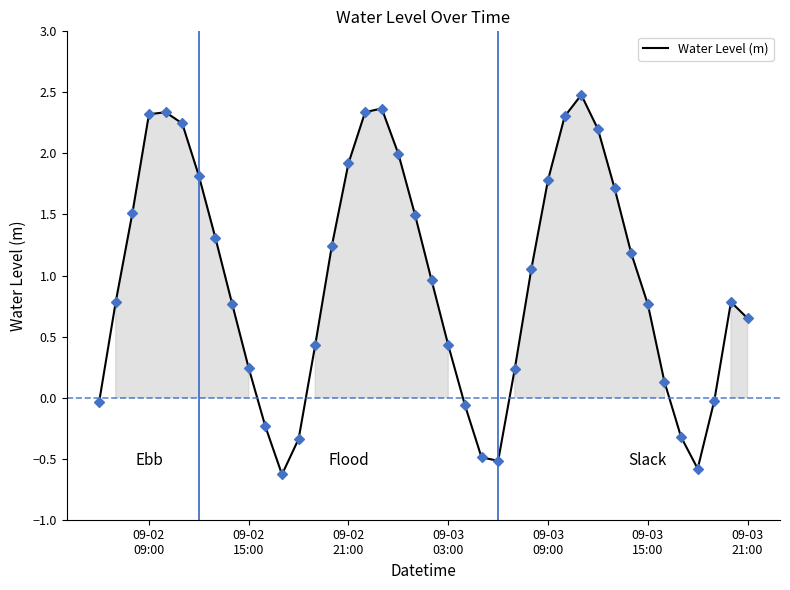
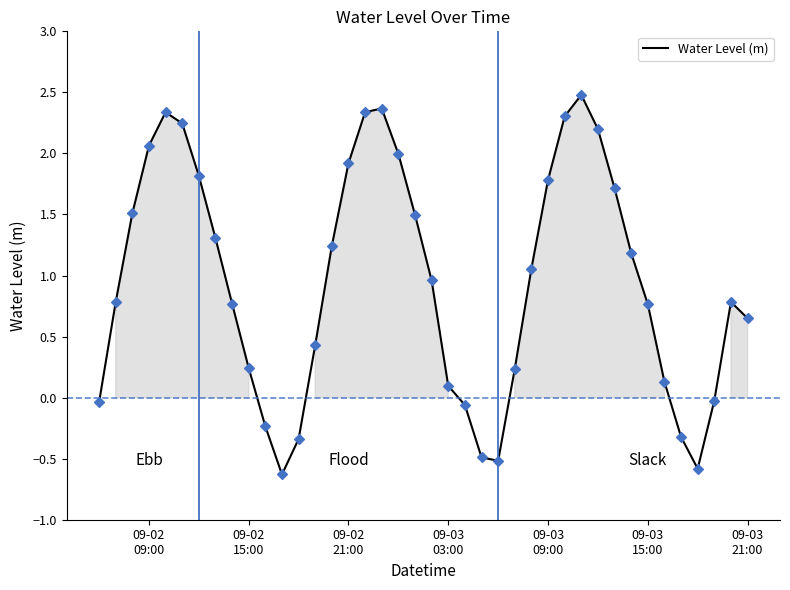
09-02 09:00: 2.32 -> 2.06
09-03 03:00: 0.43 -> 0.10
